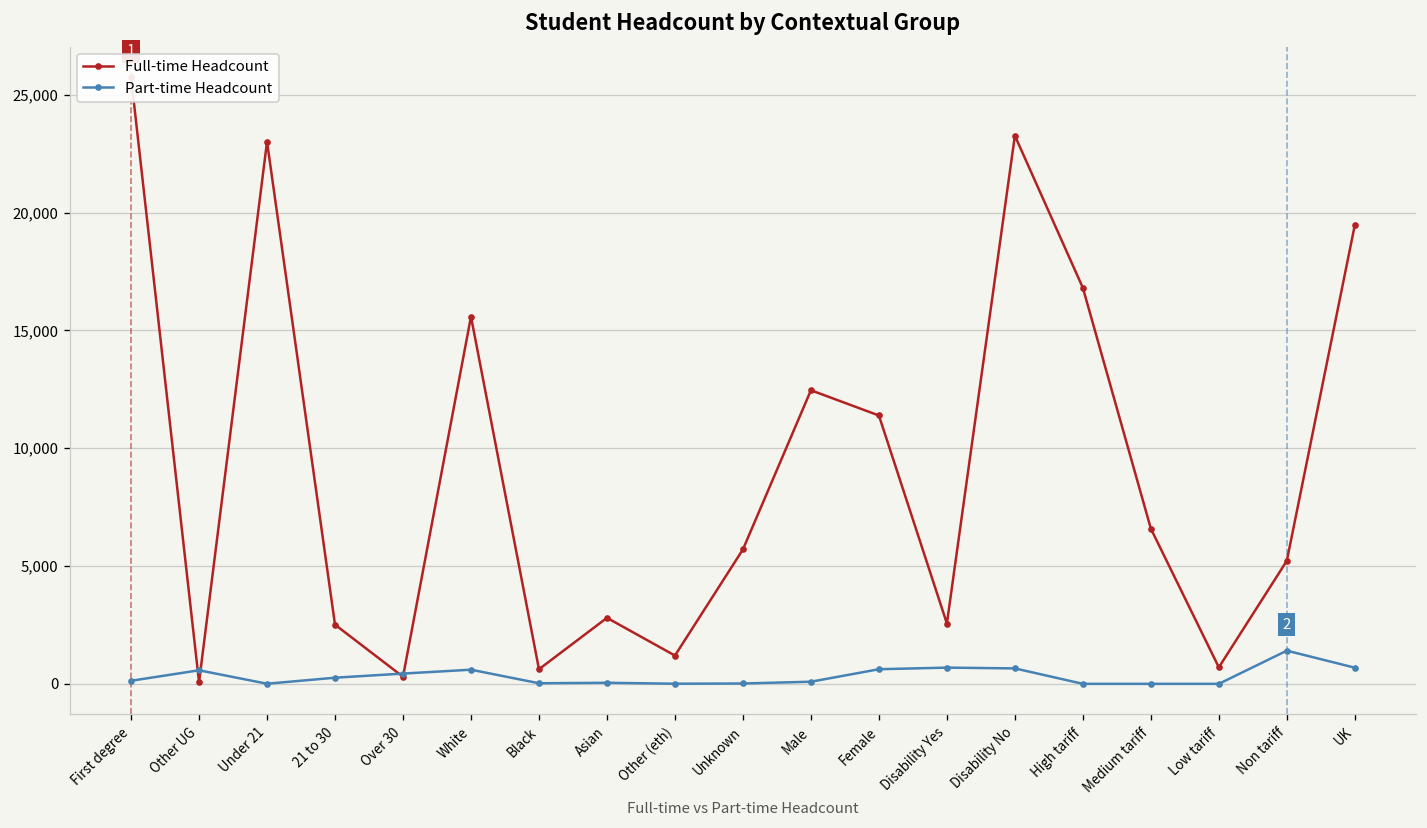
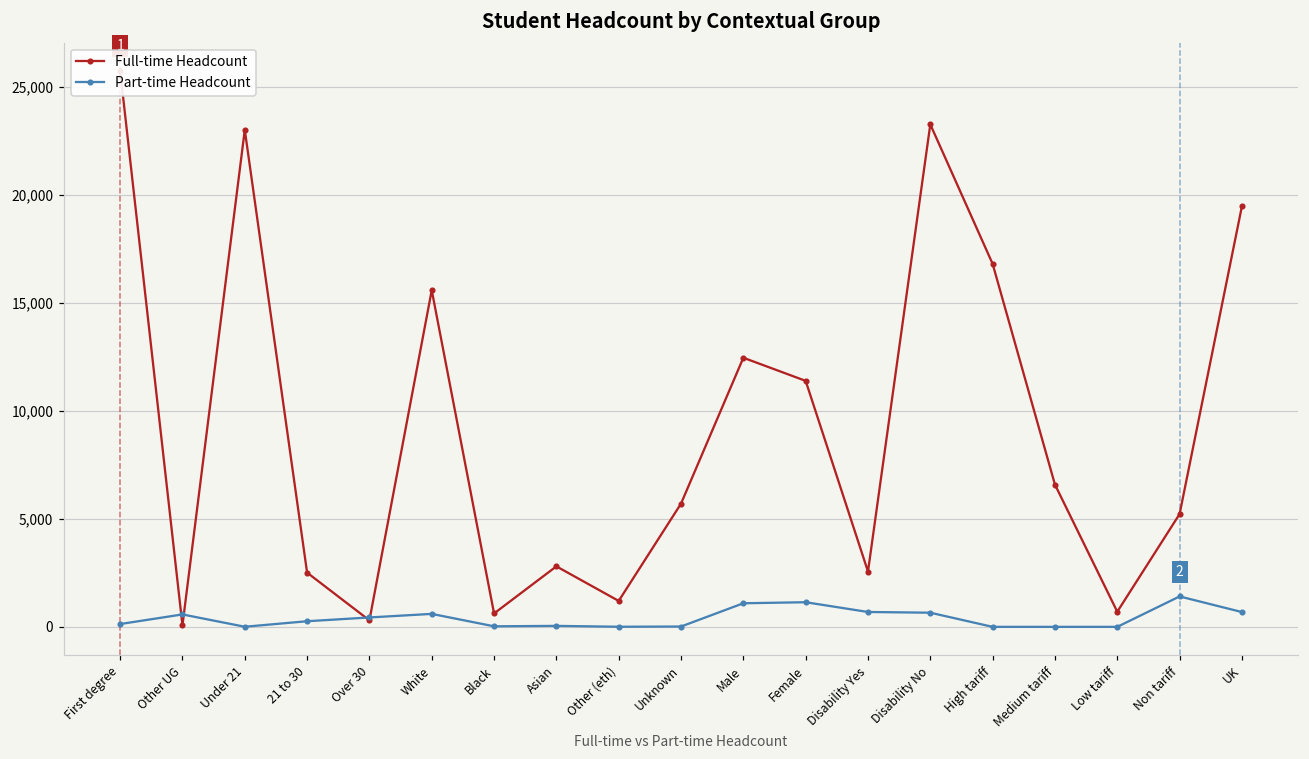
Part-time Headcount, Male: 100 -> 1,100
Part-time Headcount, Female: 600 -> 1,100
